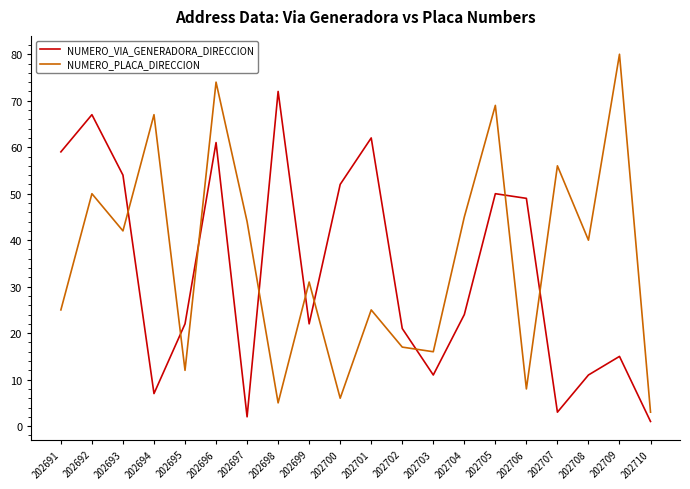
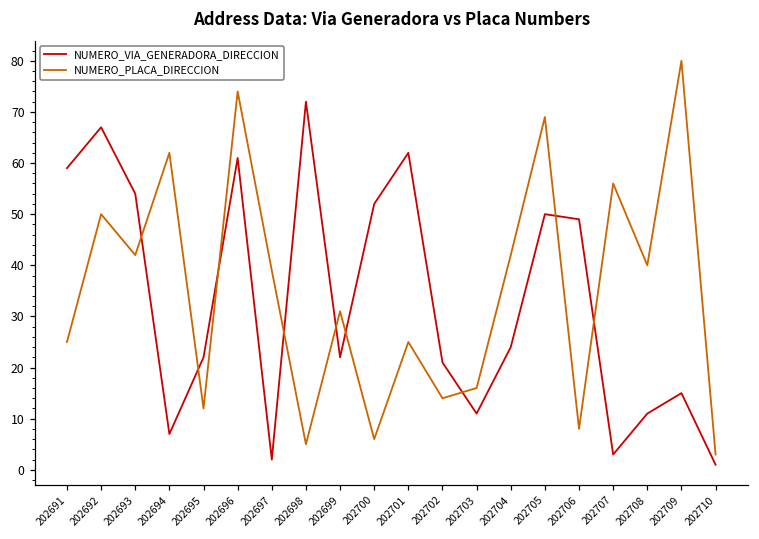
NUMERO_PLACA_DIRECCION, 202694: 67 -> 62
NUMERO_PLACA_DIRECCION, 202697: 44 -> 39
NUMERO_PLACA_DIRECCION, 202702: 17 -> 14
NUMERO_PLACA_DIRECCION, 202704: 45 -> 42
